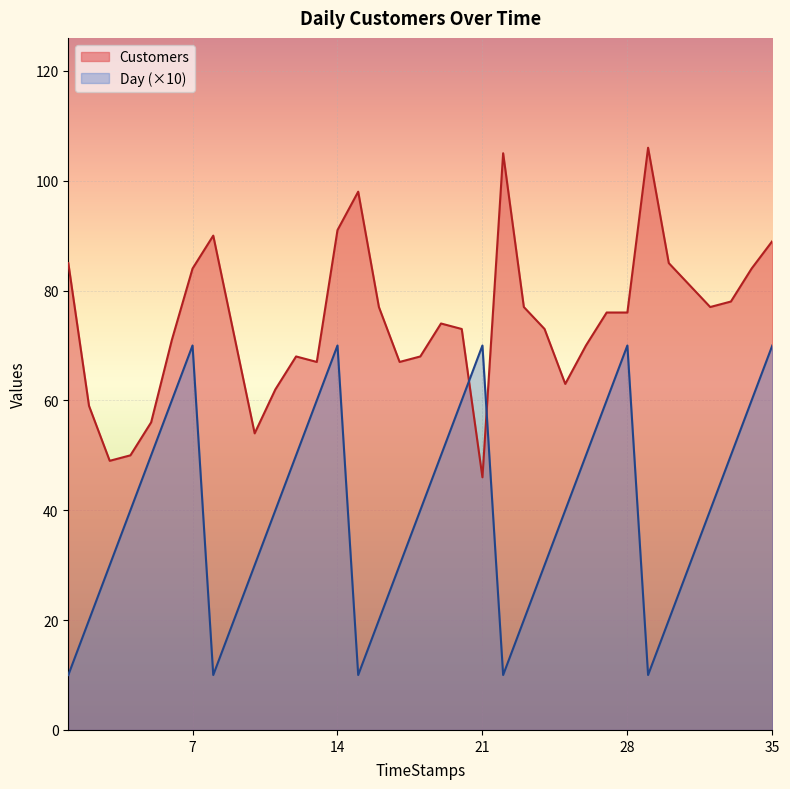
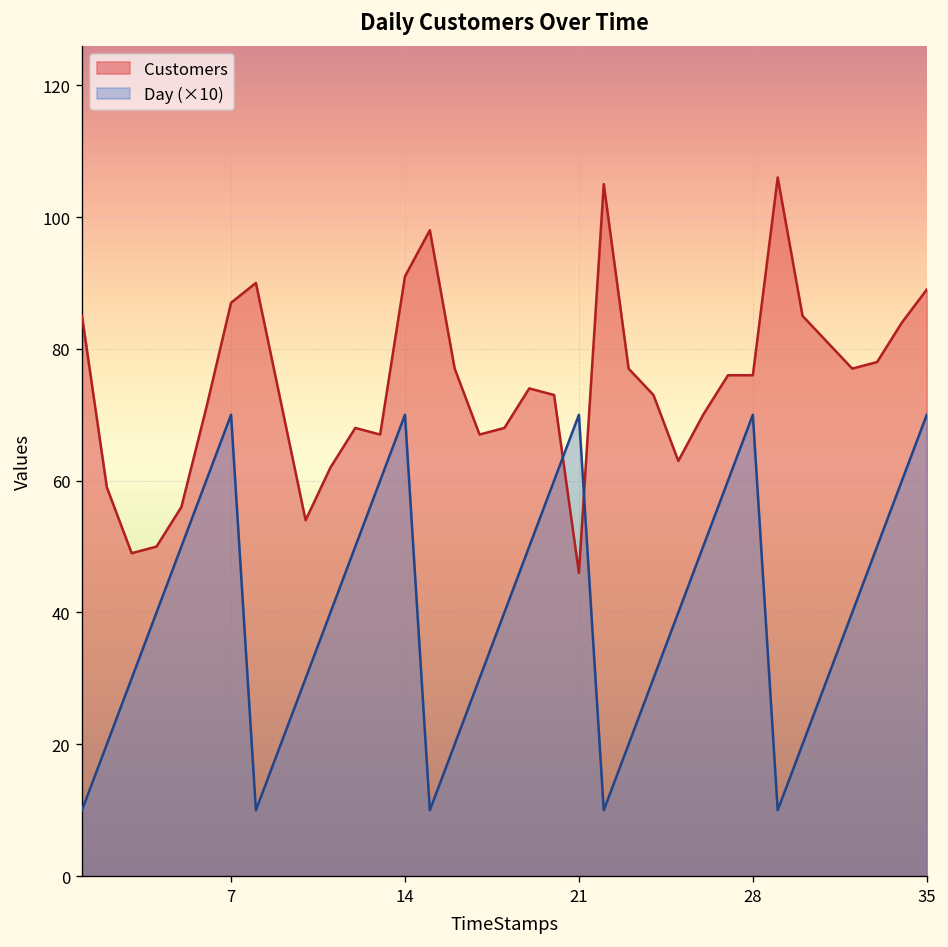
Customers, 7: 84 -> 87
